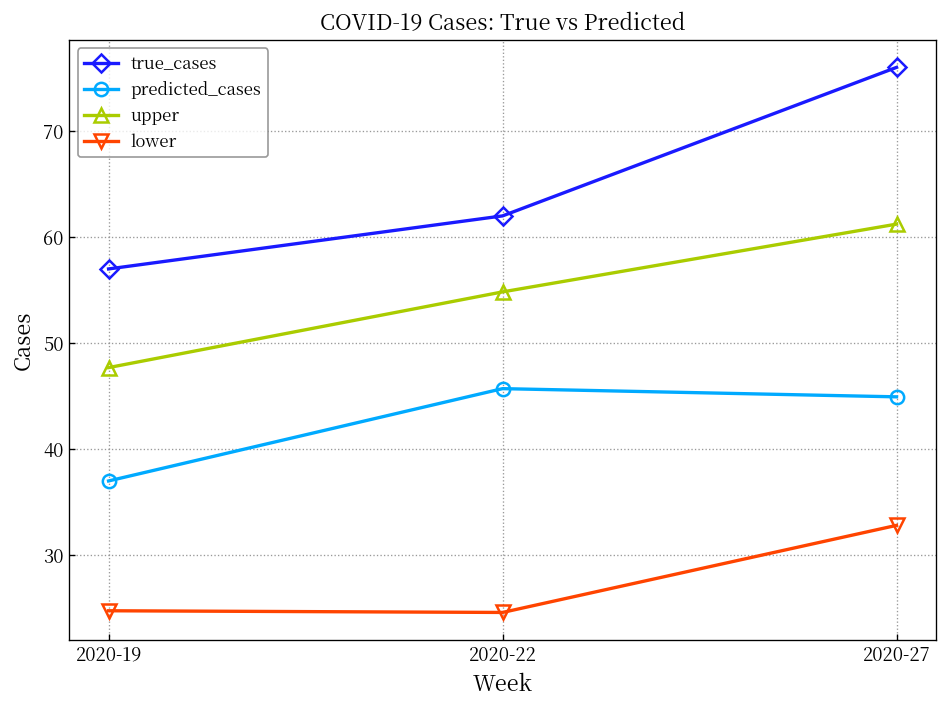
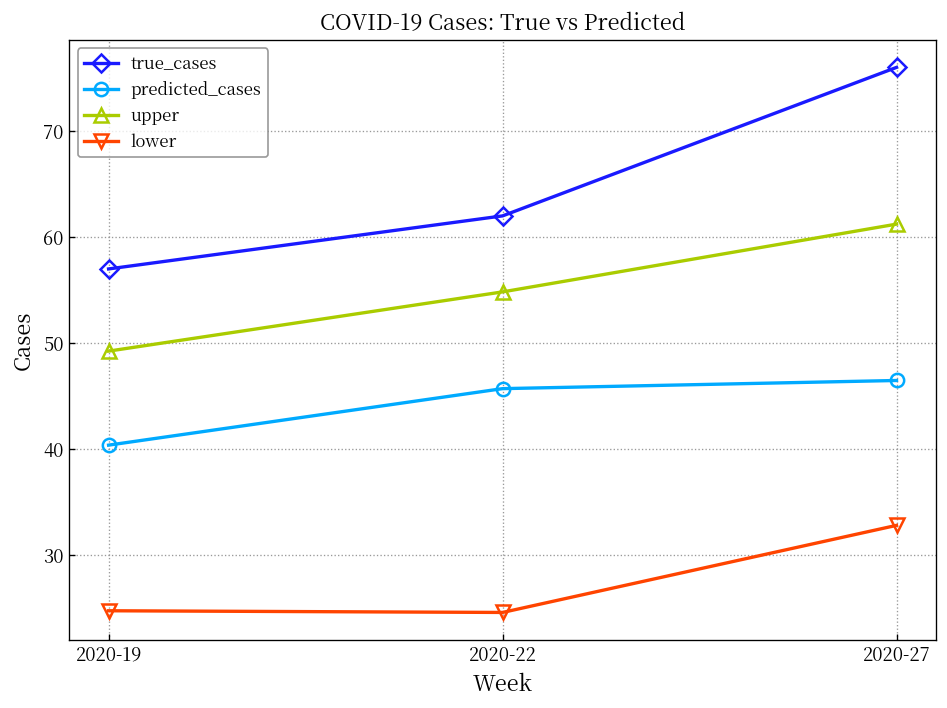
predicted_cases, 2020-19: 37 -> 40
upper, 2020-19: 48 -> 49
predicted_cases, 2020-27: 45 -> 46
